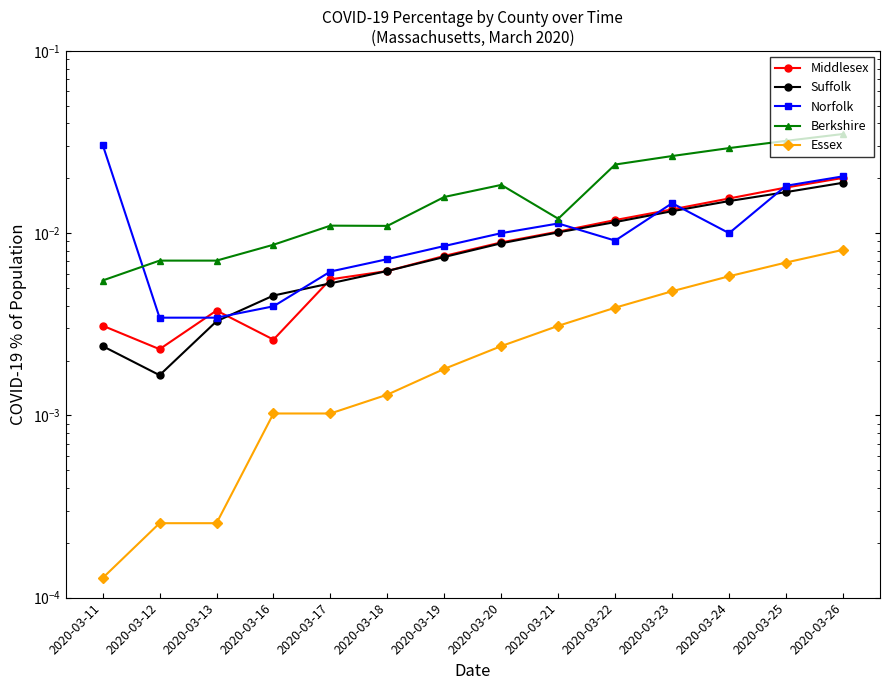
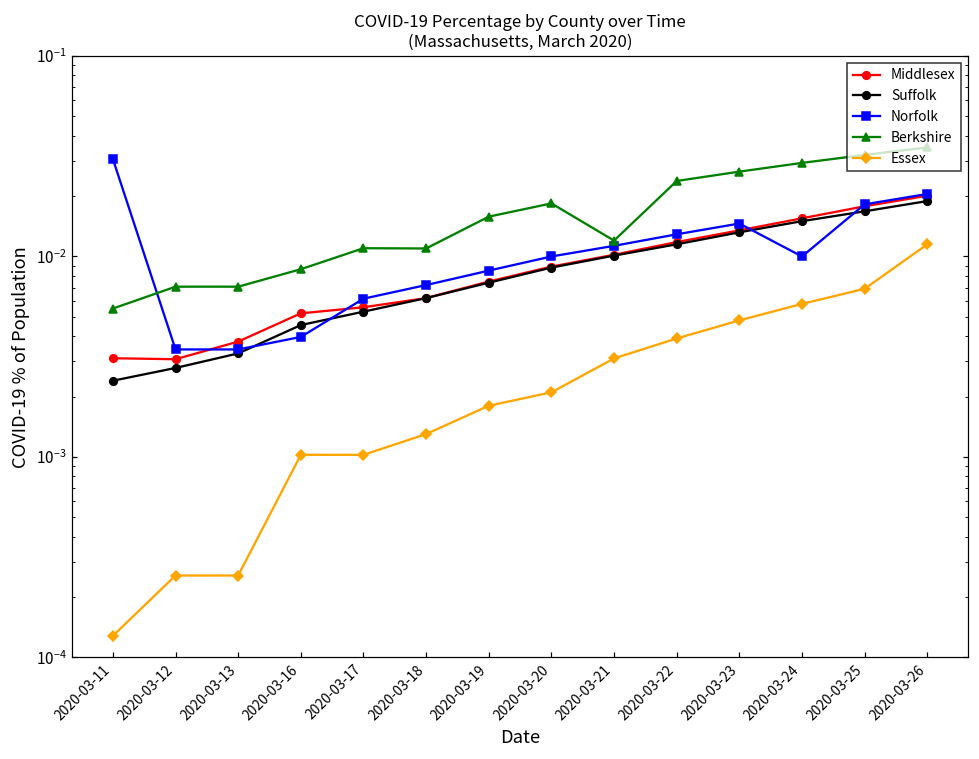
Middlesex, 2020-03-12: 0.0023 -> 0.0031
Suffolk, 2020-03-12: 0.0017 -> 0.0028
Middlesex, 2020-03-16: 0.0026 -> 0.0052
Essex, 2020-03-20: 0.0024 -> 0.0021
Norfolk, 2020-03-22: 0.009 -> 0.013
Essex, 2020-03-26: 0.008 -> 0.012
